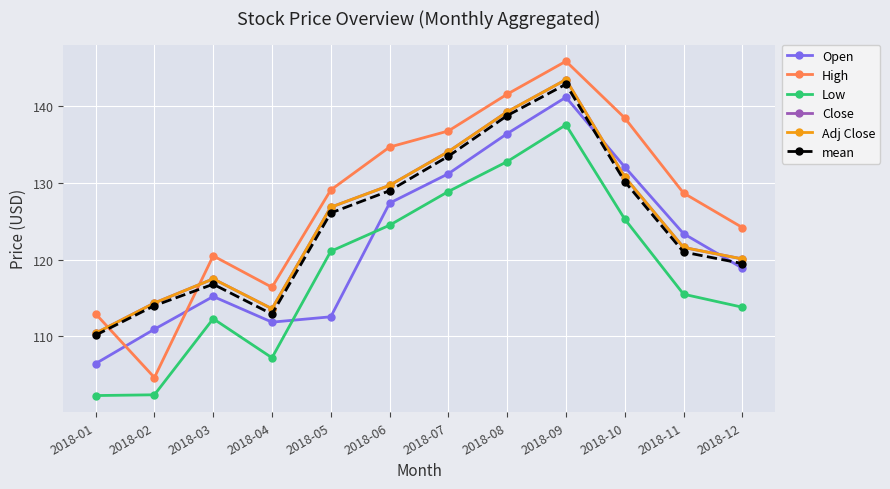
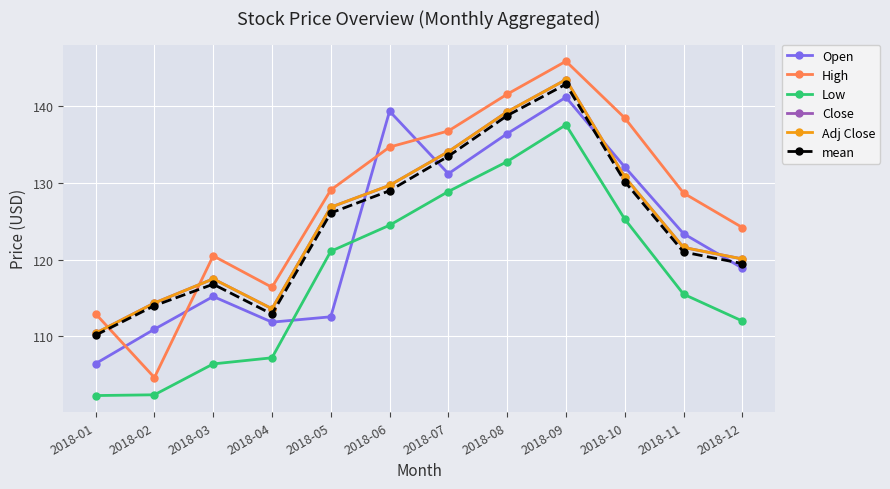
Low, 2018-03: 112 -> 106
Open, 2018-06: 127 -> 139
Low, 2018-12: 114 -> 112
